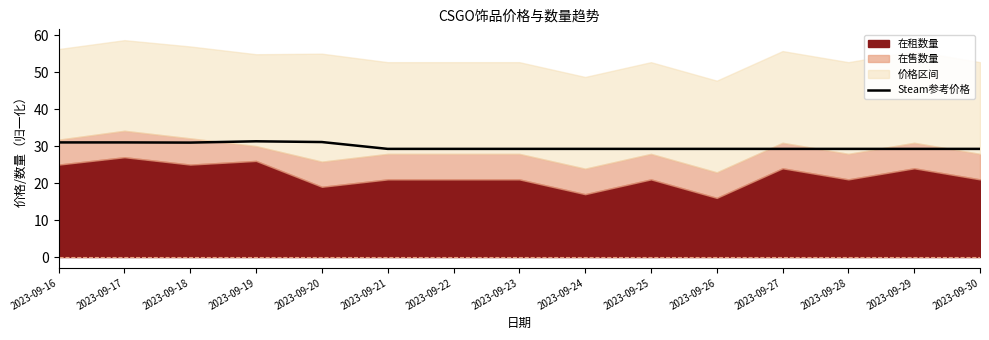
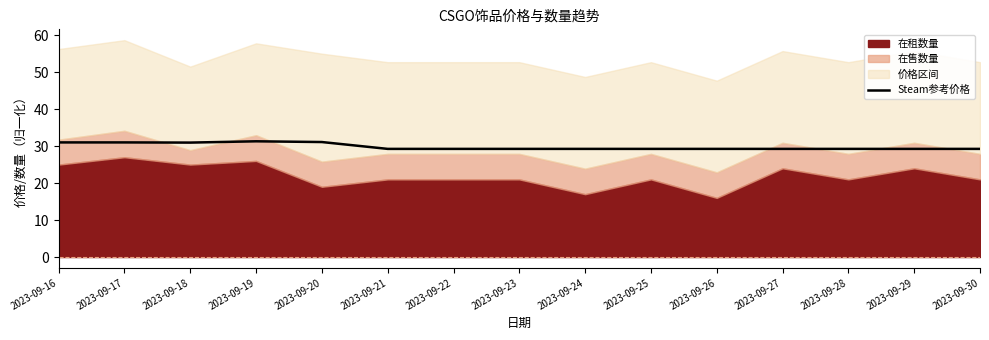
在售数量, 2023-09-18: 7 -> 4
价格区间, 2023-09-18: 25 -> 23
在售数量, 2023-09-19: 4 -> 7
